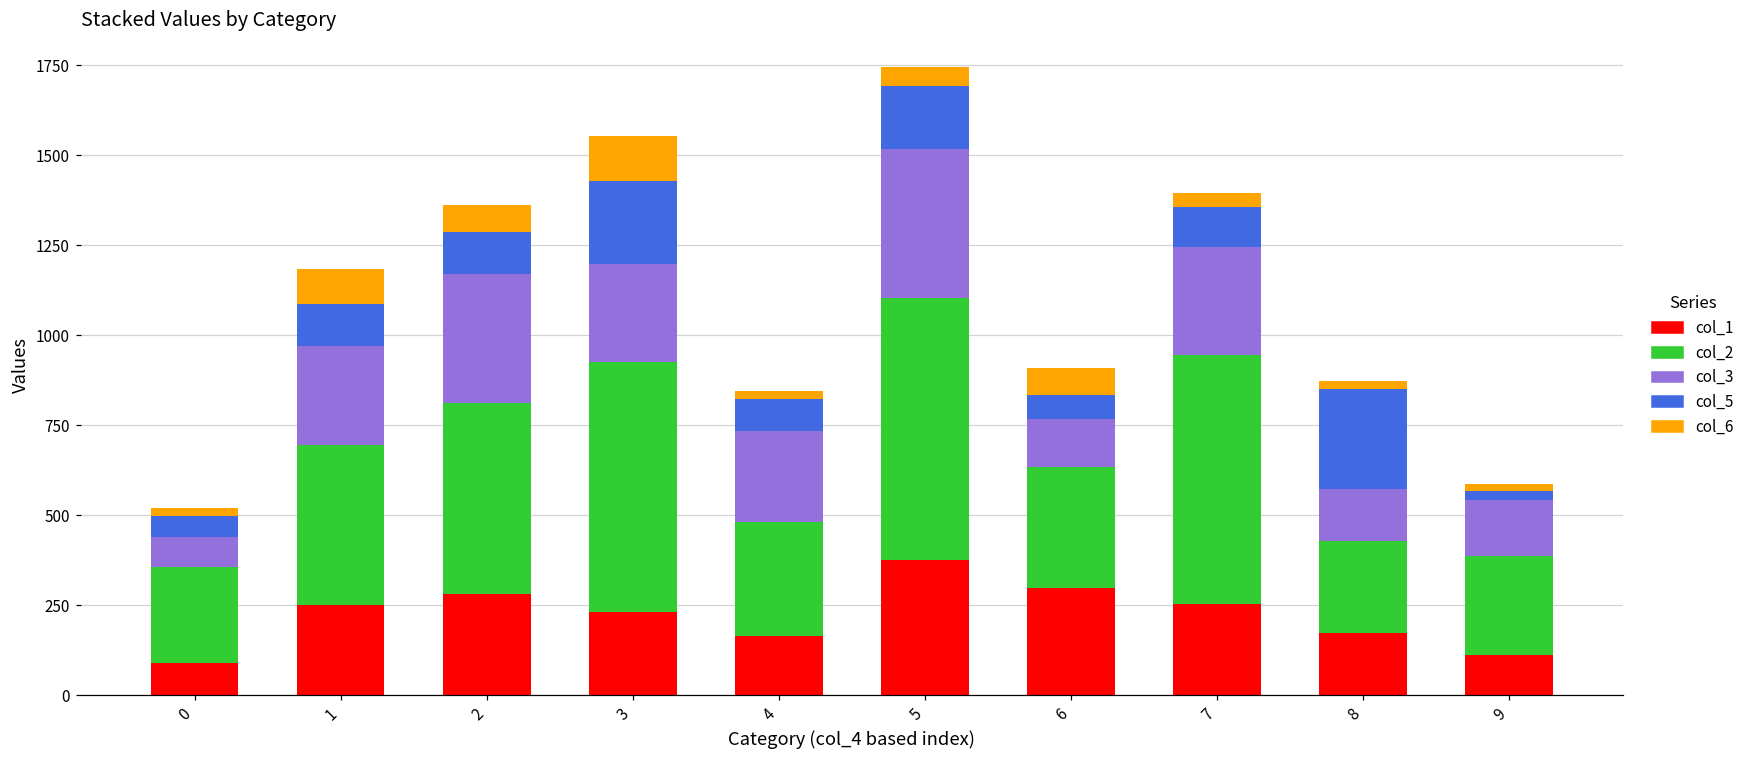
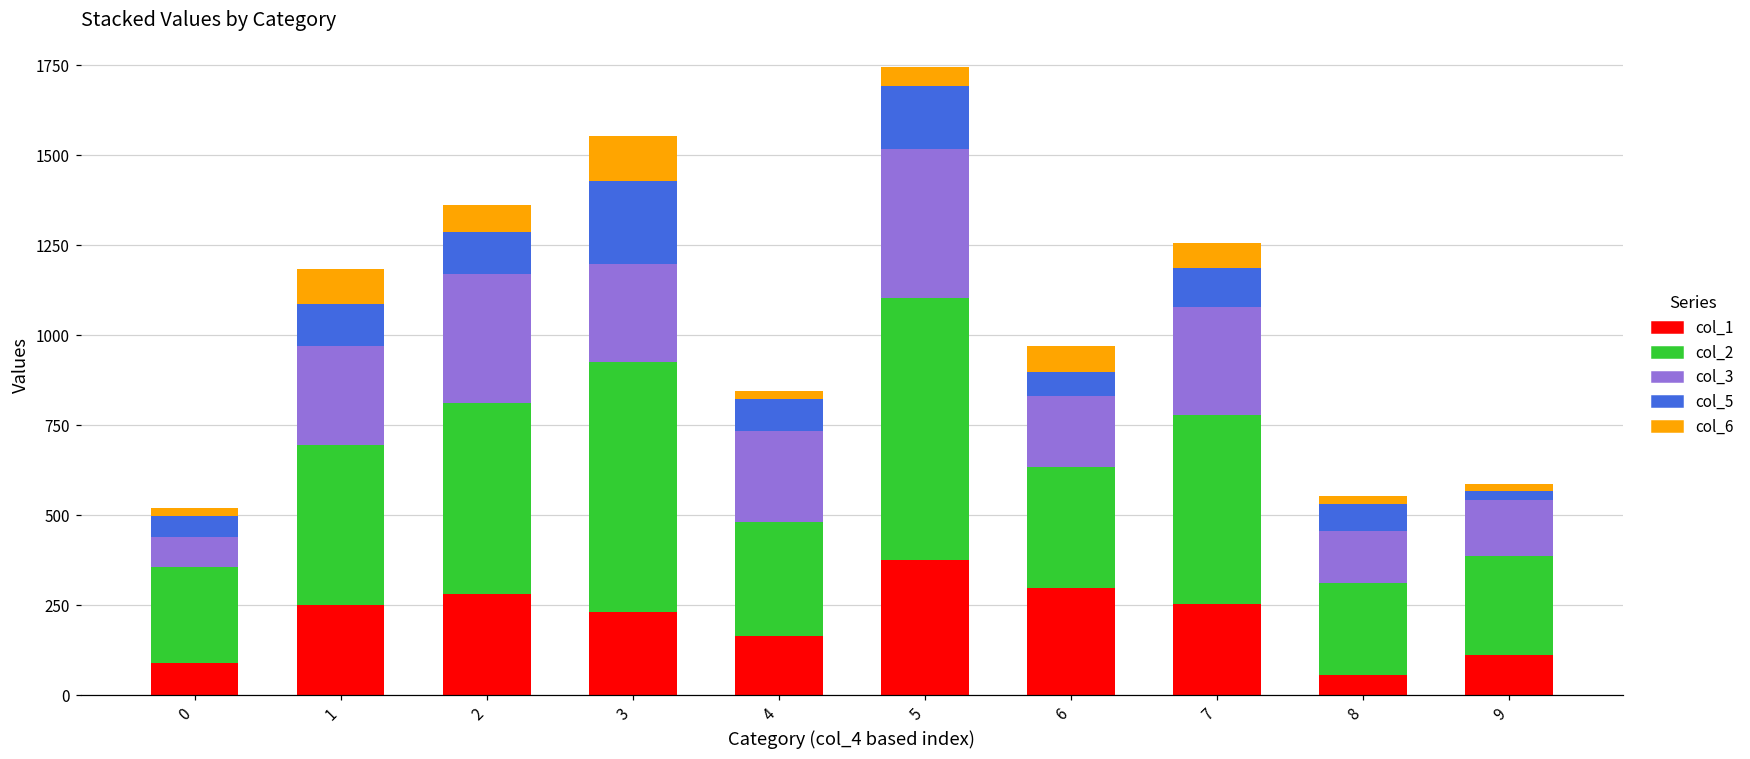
col_3, 6: 130 -> 200
col_2, 7: 690 -> 520
col_6, 7: 40 -> 70
col_1, 8: 170 -> 60
col_5, 8: 280 -> 70
